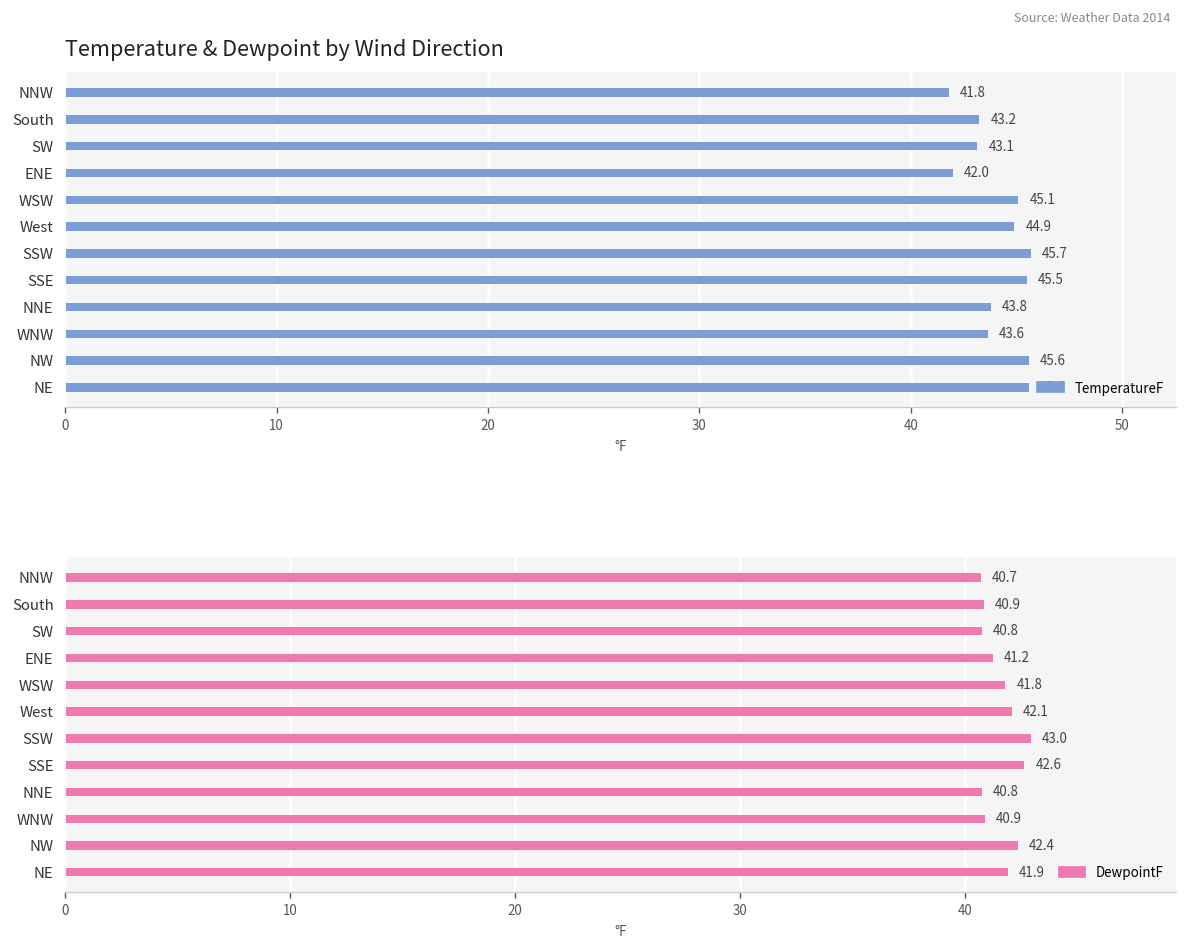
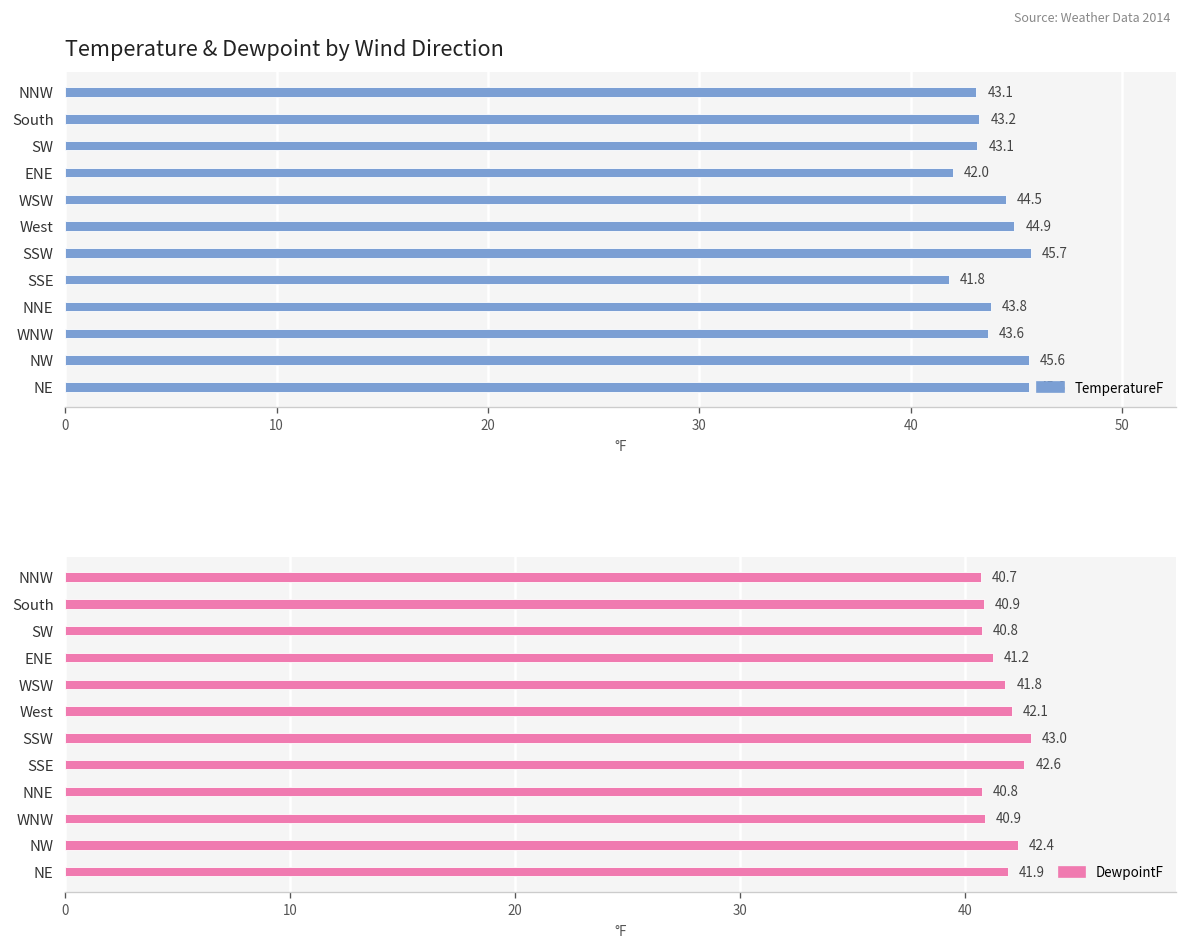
Temperature & Dewpoint by Wind Direction, NNW: 41.8 -> 43.1
Temperature & Dewpoint by Wind Direction, WSW: 45.1 -> 44.5
Temperature & Dewpoint by Wind Direction, SSE: 45.5 -> 41.8
